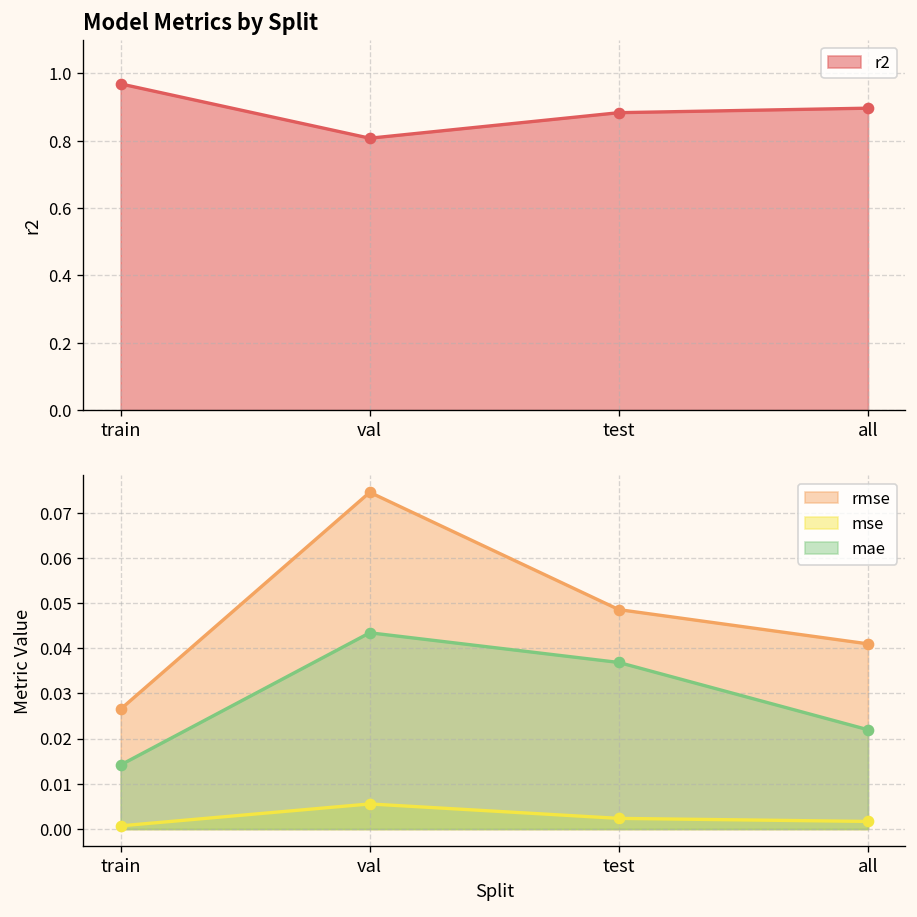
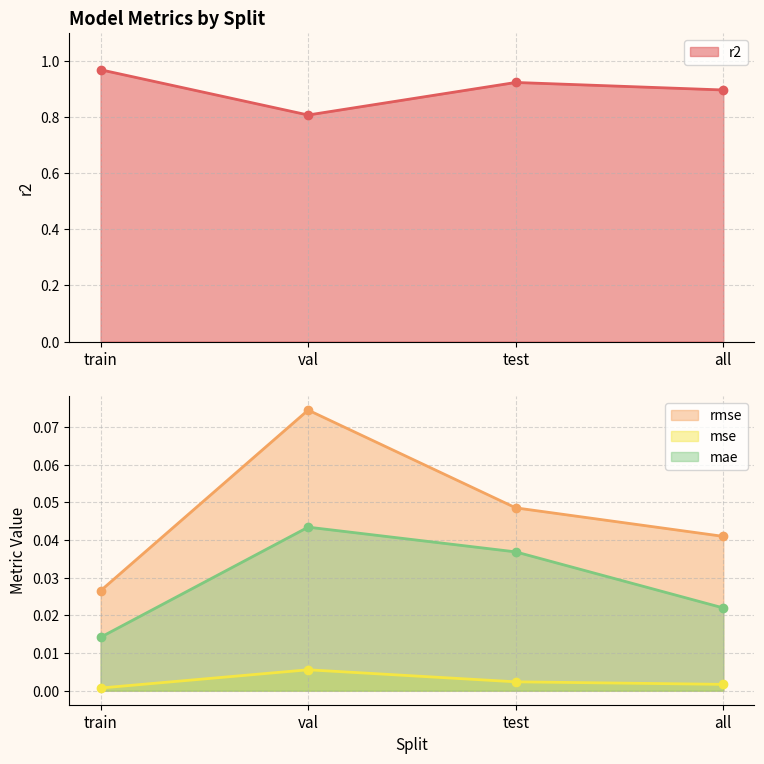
Model Metrics by Split, test: 0.88 -> 0.92
